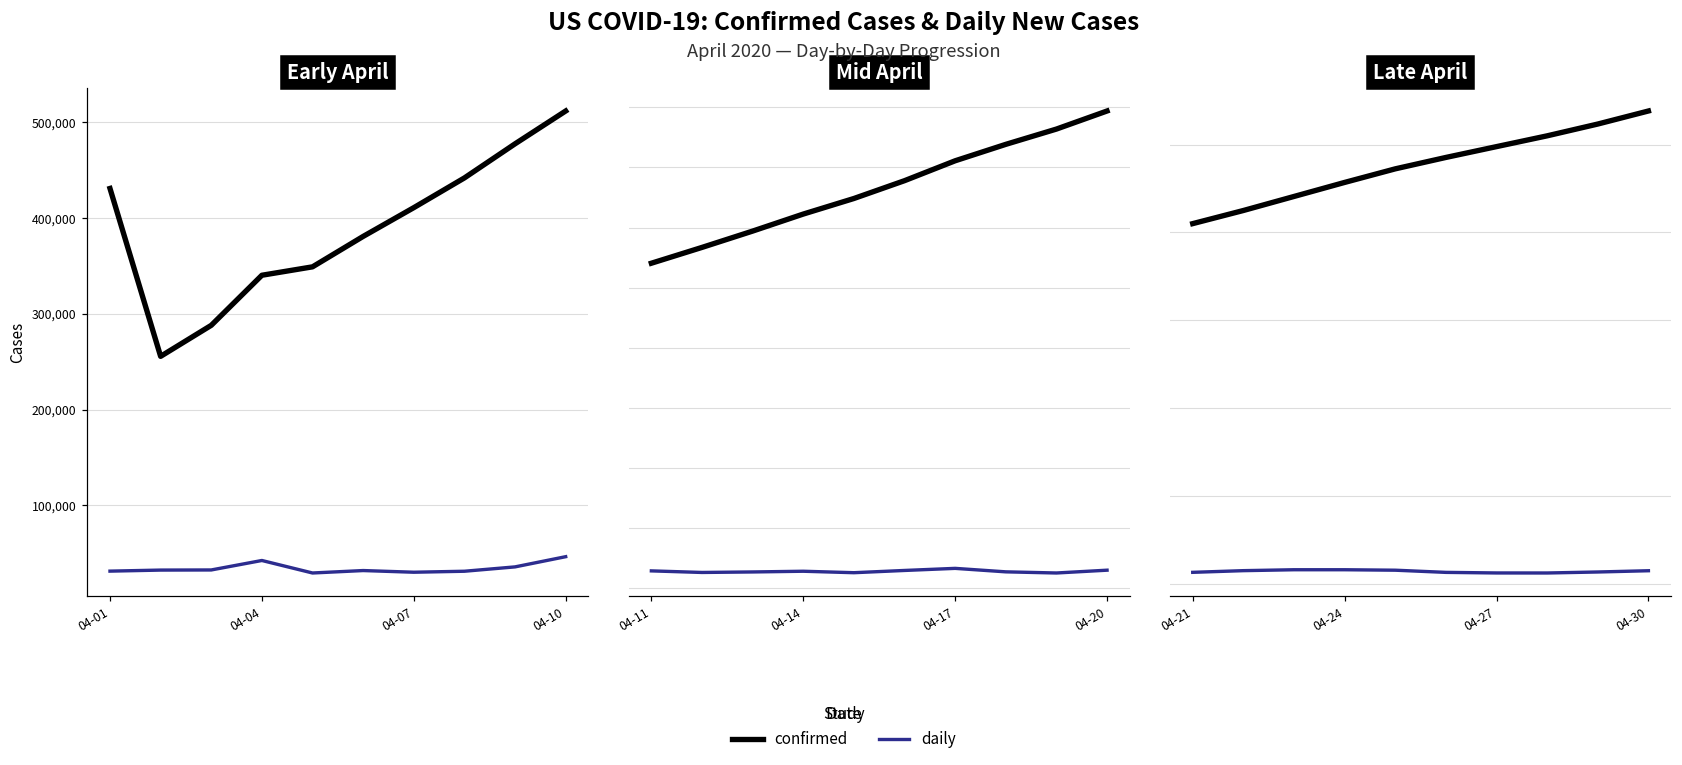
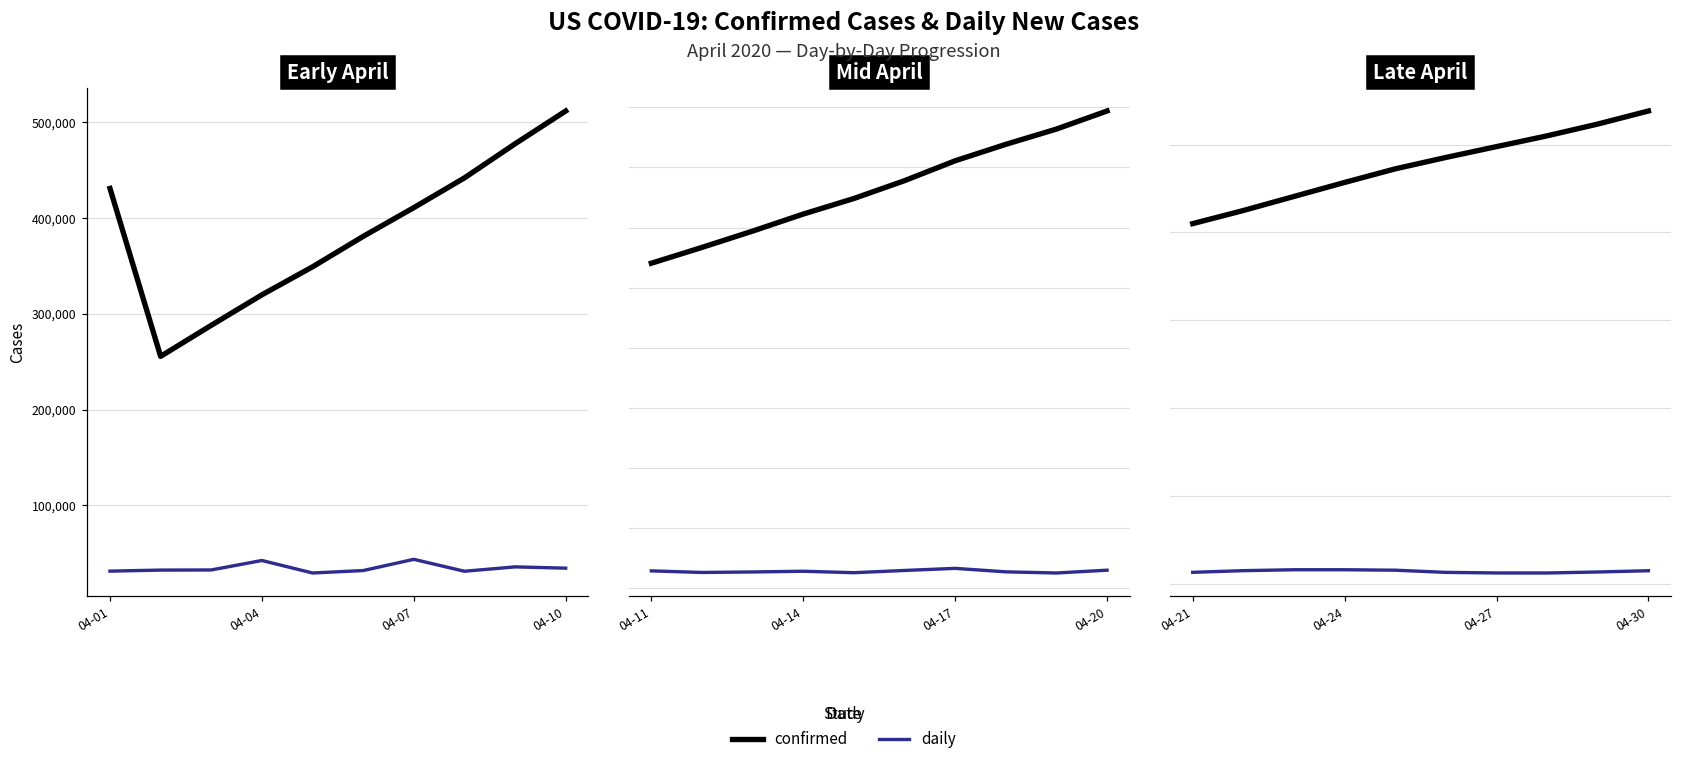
Early April, confirmed, 04-04: 340,000 -> 320,000
Early April, daily, 04-07: 30,000 -> 40,000
Early April, daily, 04-10: 50,000 -> 30,000
